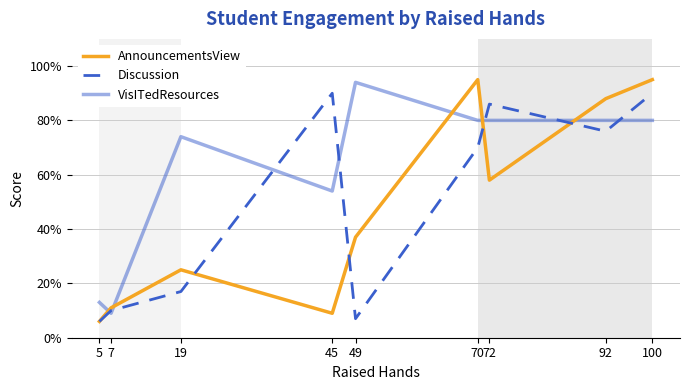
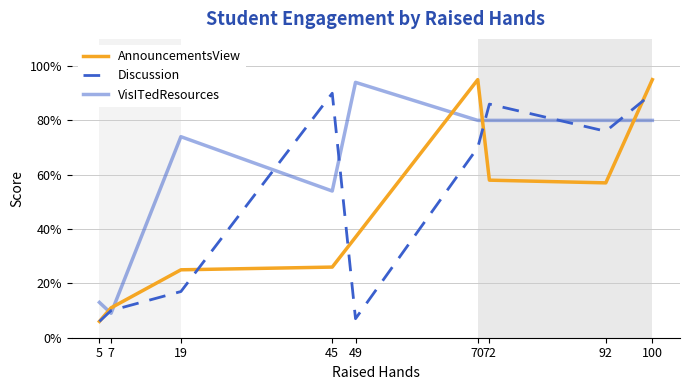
AnnouncementsView, 45: 9% -> 26%
AnnouncementsView, 92: 88% -> 57%
